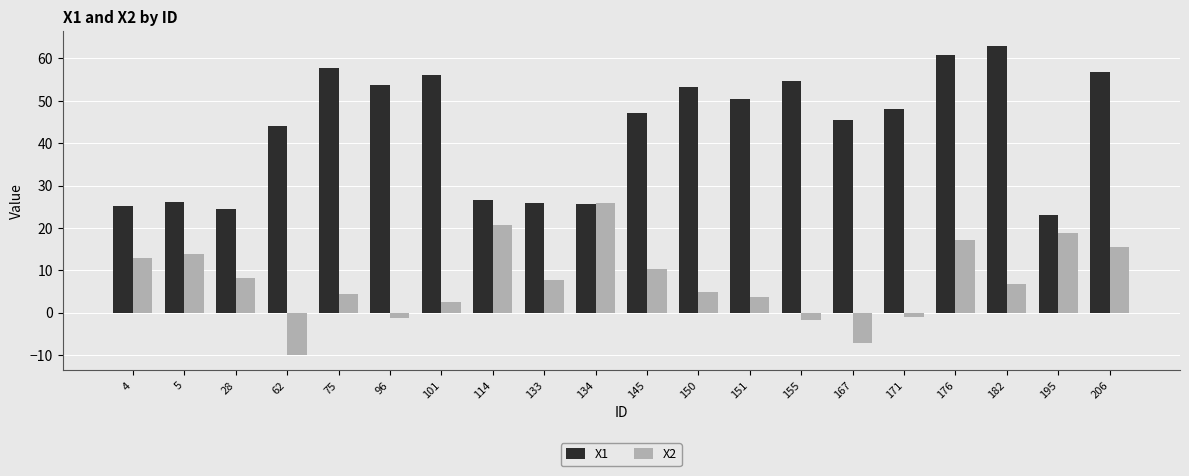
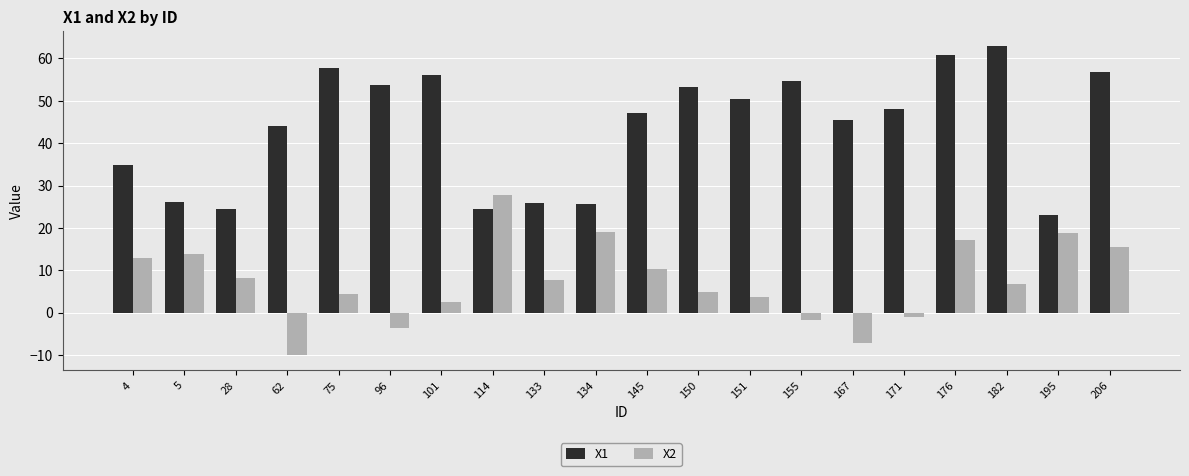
X1, 4: 25 -> 35
X2, 96: -1 -> -4
X1, 114: 27 -> 24
X2, 114: 21 -> 28
X2, 134: 26 -> 19
